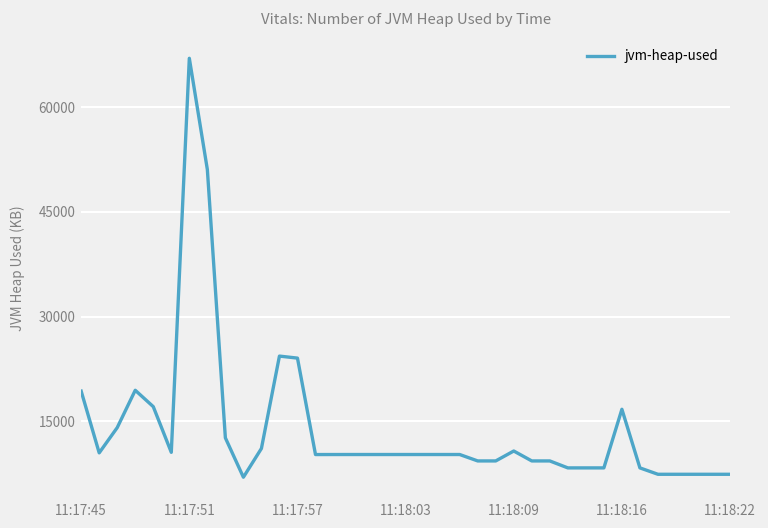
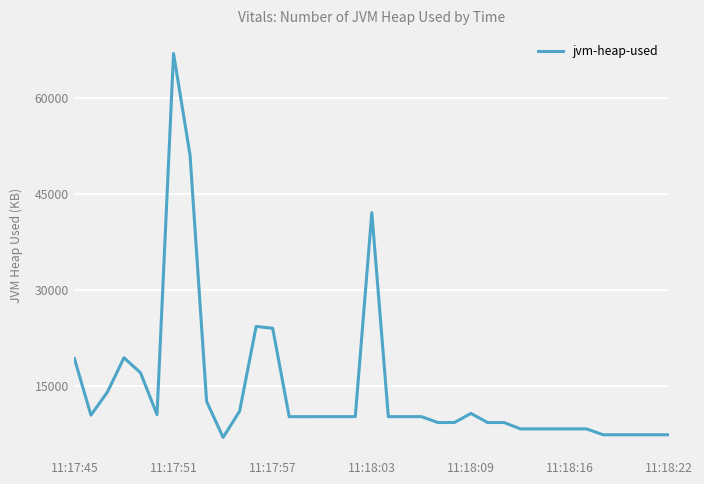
11:18:03: 10000 -> 42000
11:18:16: 17000 -> 8000
